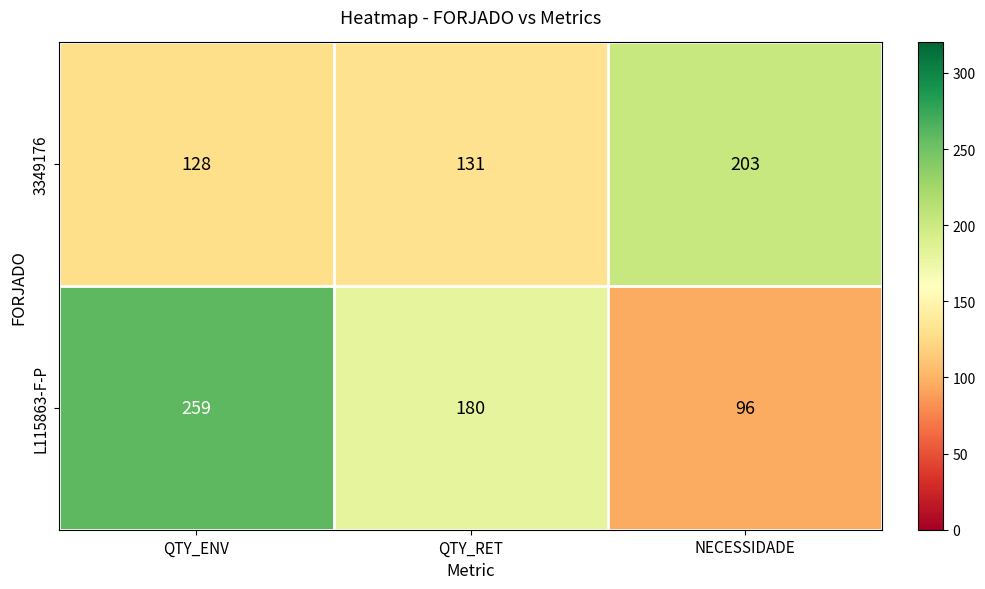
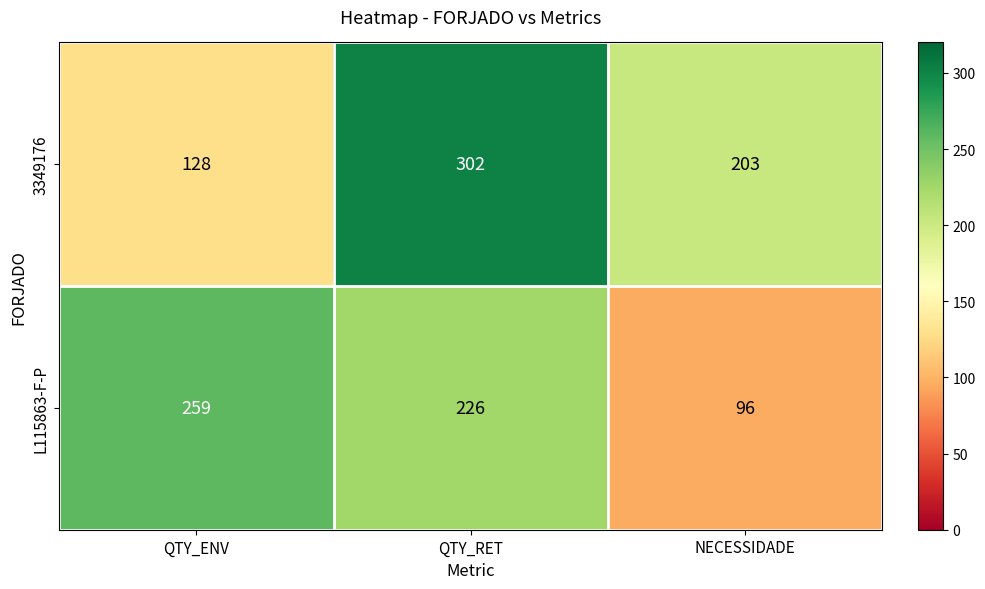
3349176, QTY_RET: 131 -> 302
L115863-F-P, QTY_RET: 180 -> 226
